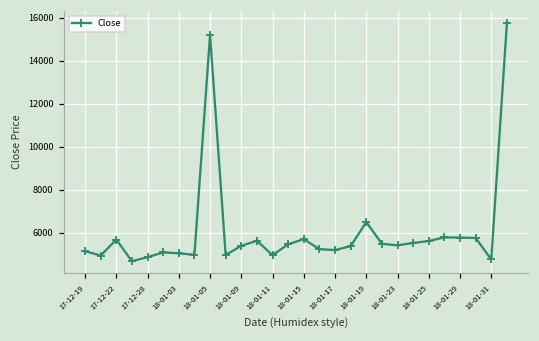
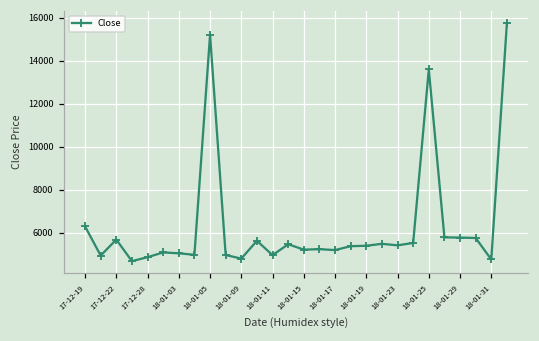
17-12-19: 5200 -> 6300
18-01-09: 5400 -> 4800
18-01-15: 5700 -> 5200
18-01-19: 6500 -> 5400
18-01-25: 5600 -> 13600
